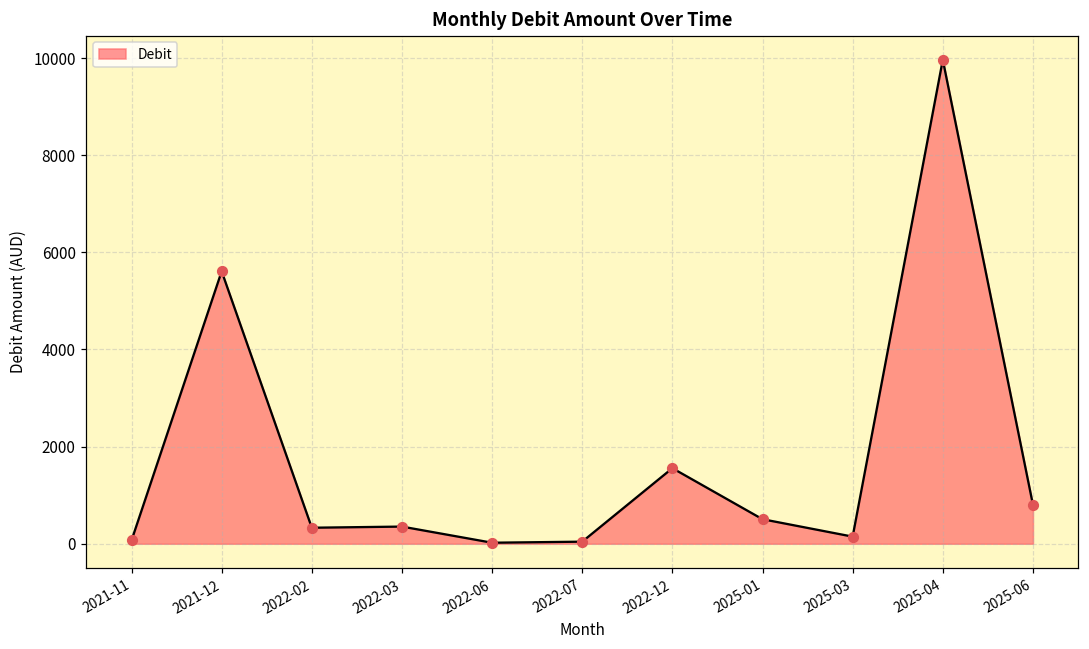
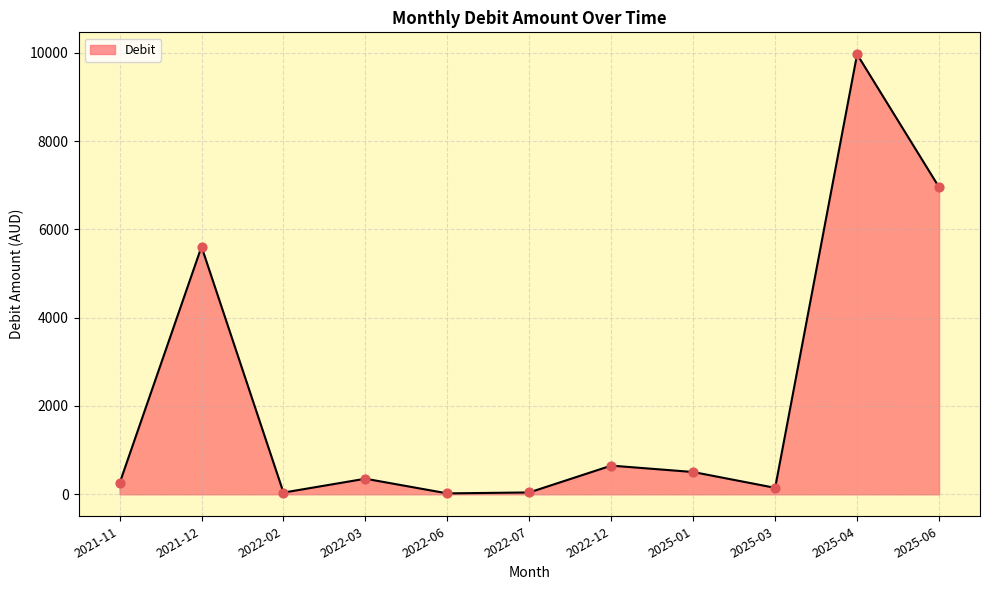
2021-11: 100 -> 200
2022-02: 300 -> 0
2022-12: 1600 -> 600
2025-06: 800 -> 7000
